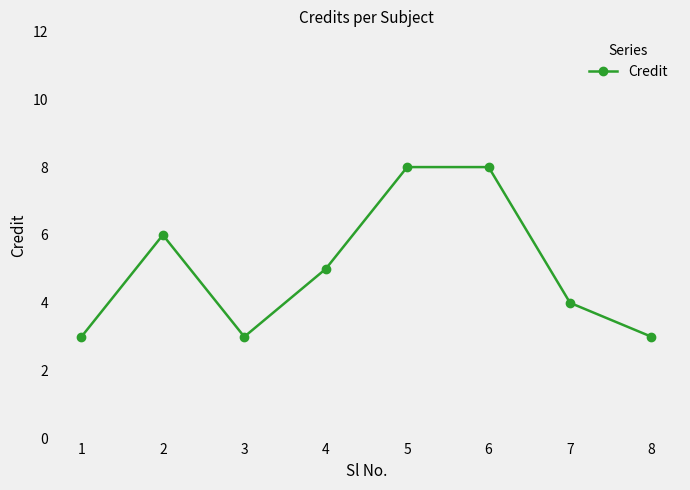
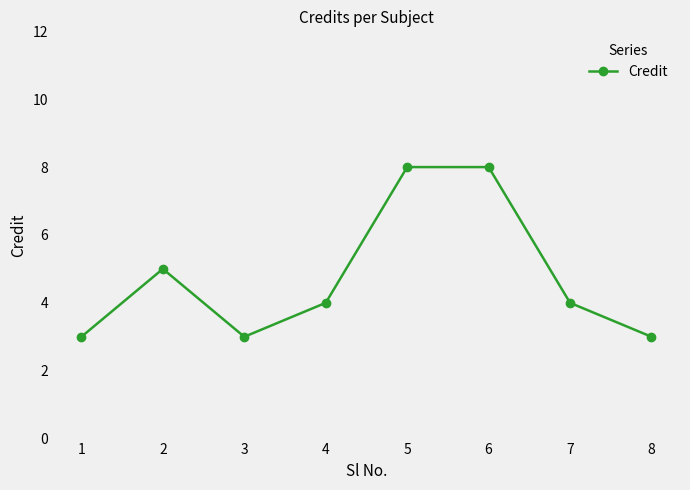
2: 6 -> 5
4: 5 -> 4
